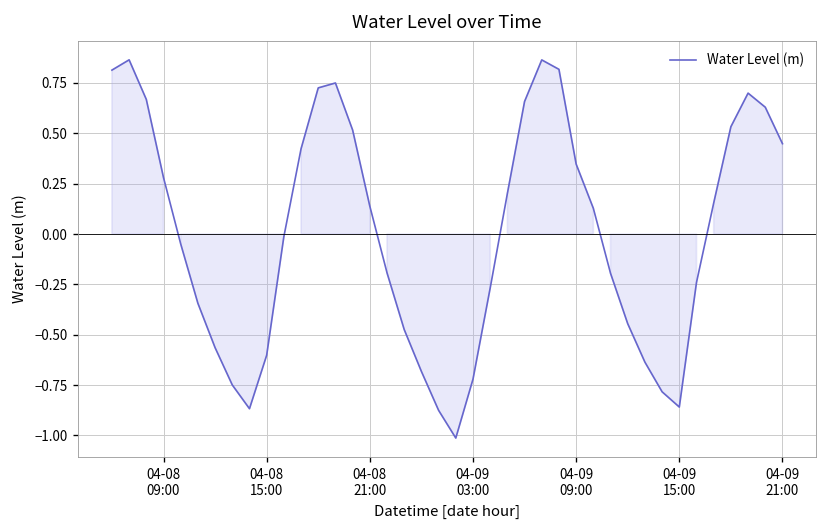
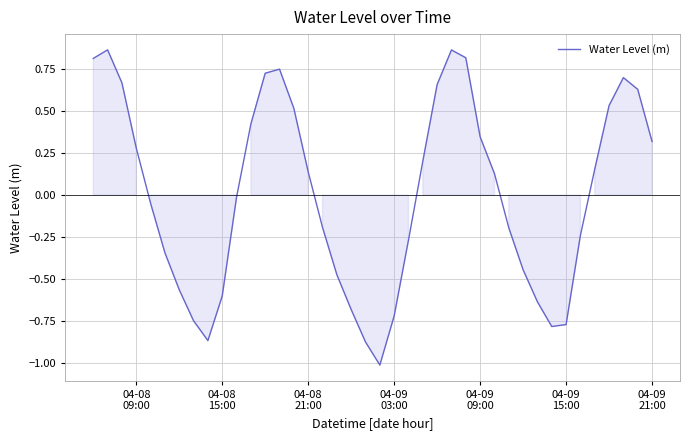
04-09 15:00: -0.86 -> -0.77
04-09 21:00: 0.45 -> 0.32
